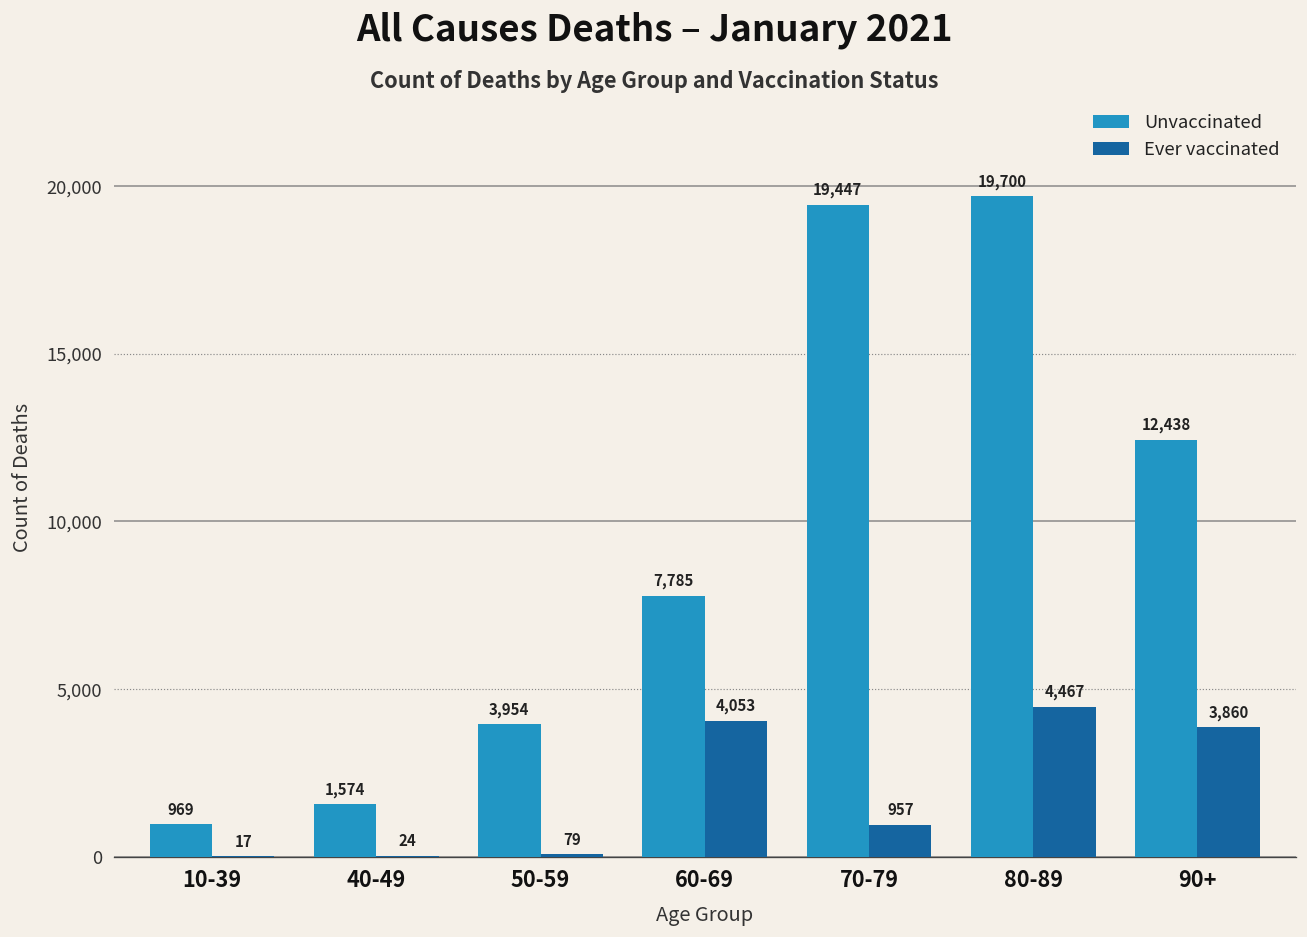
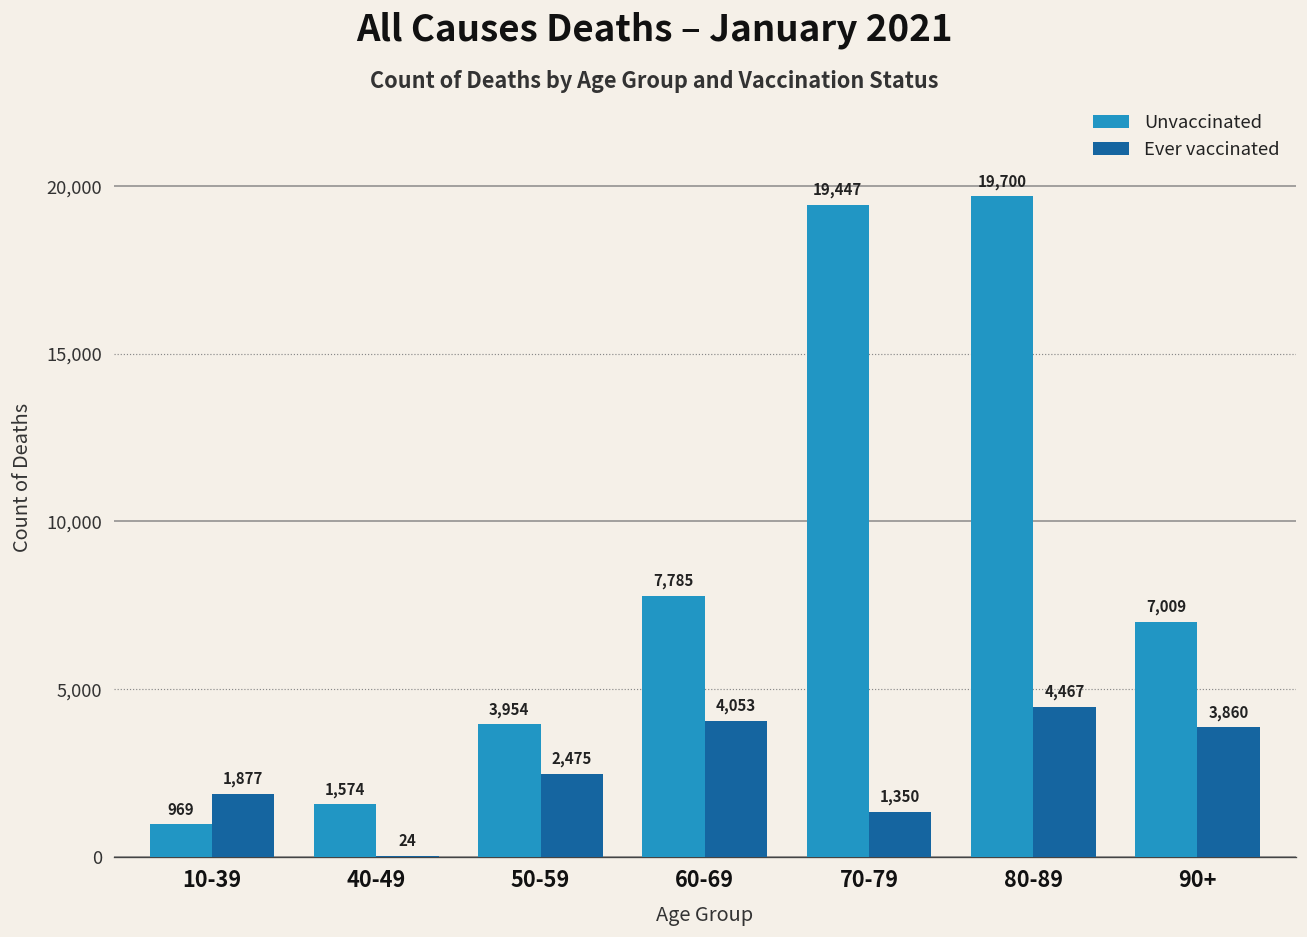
Ever vaccinated, 10-39: 17 -> 1,877
Ever vaccinated, 50-59: 79 -> 2,475
Ever vaccinated, 70-79: 957 -> 1,350
Unvaccinated, 90+: 12,438 -> 7,009
